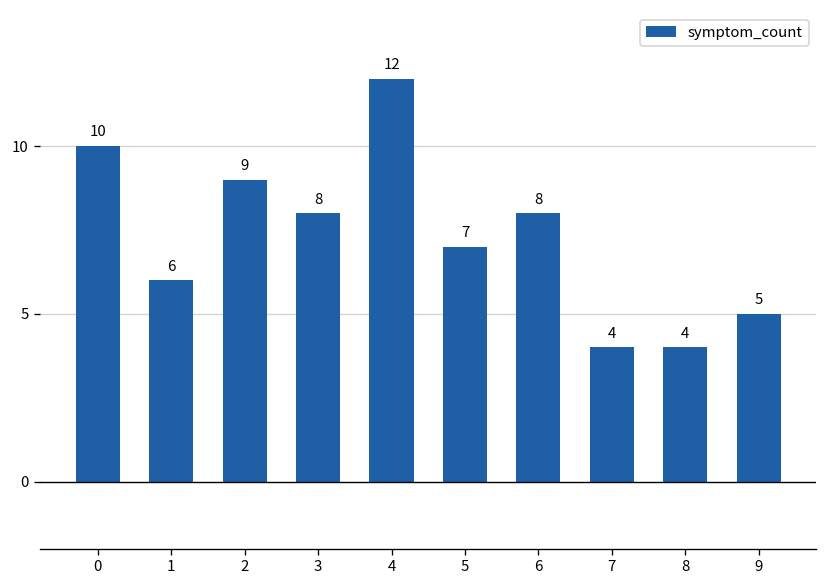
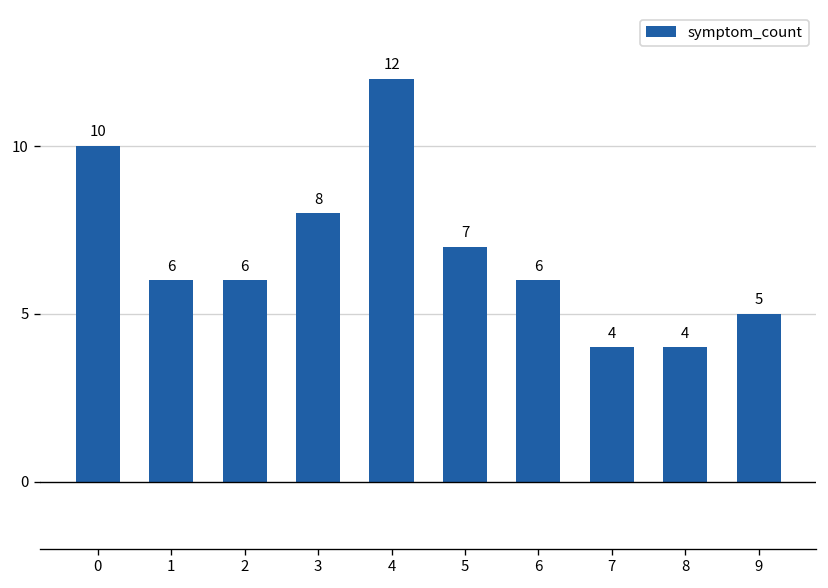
2: 9 -> 6
6: 8 -> 6
